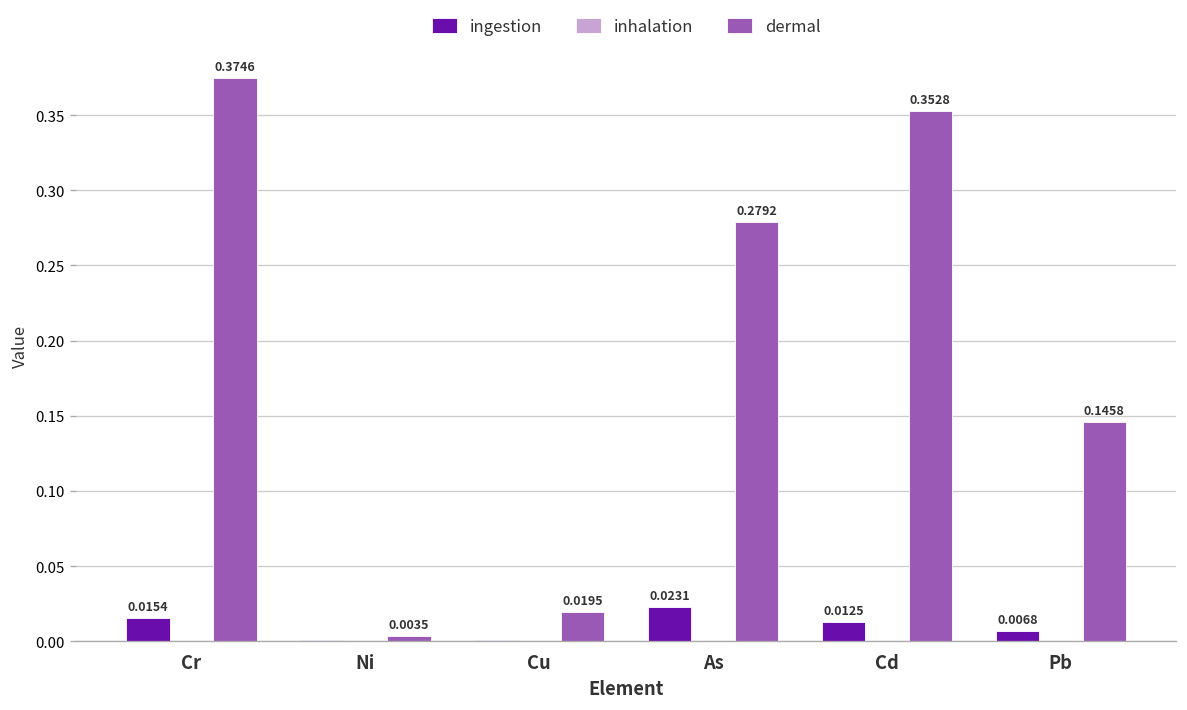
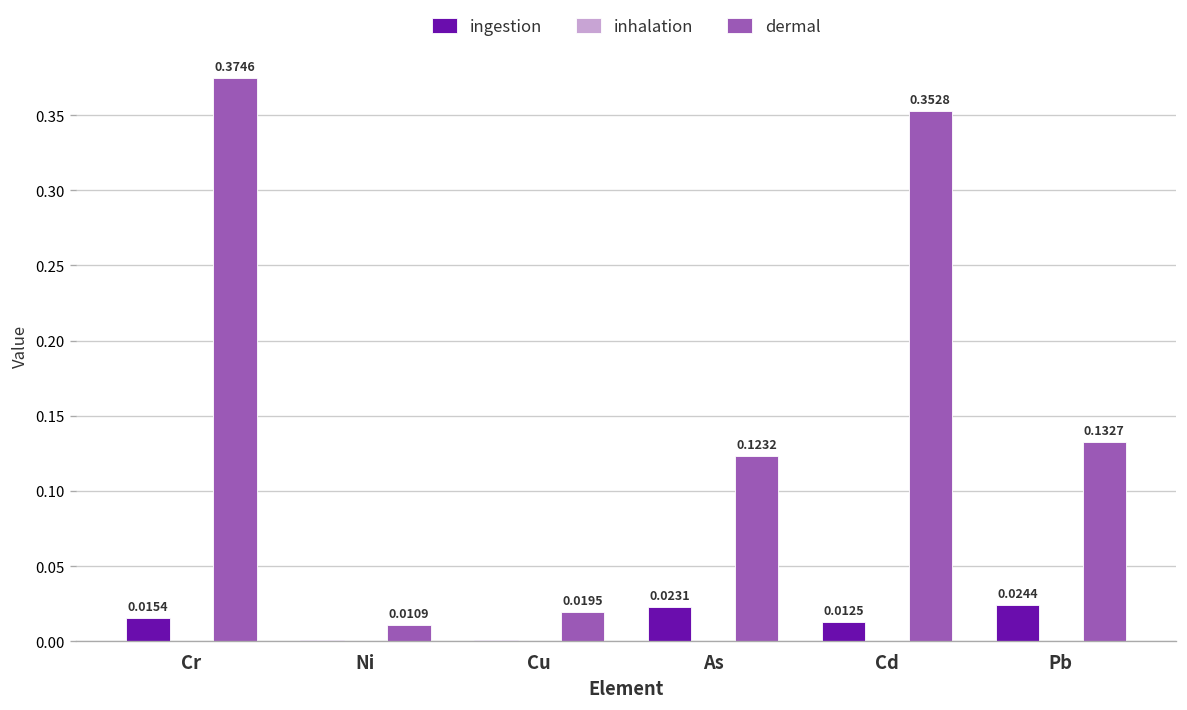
dermal, Ni: 0.0035 -> 0.0109
dermal, As: 0.2792 -> 0.1232
ingestion, Pb: 0.0068 -> 0.0244
dermal, Pb: 0.1458 -> 0.1327
